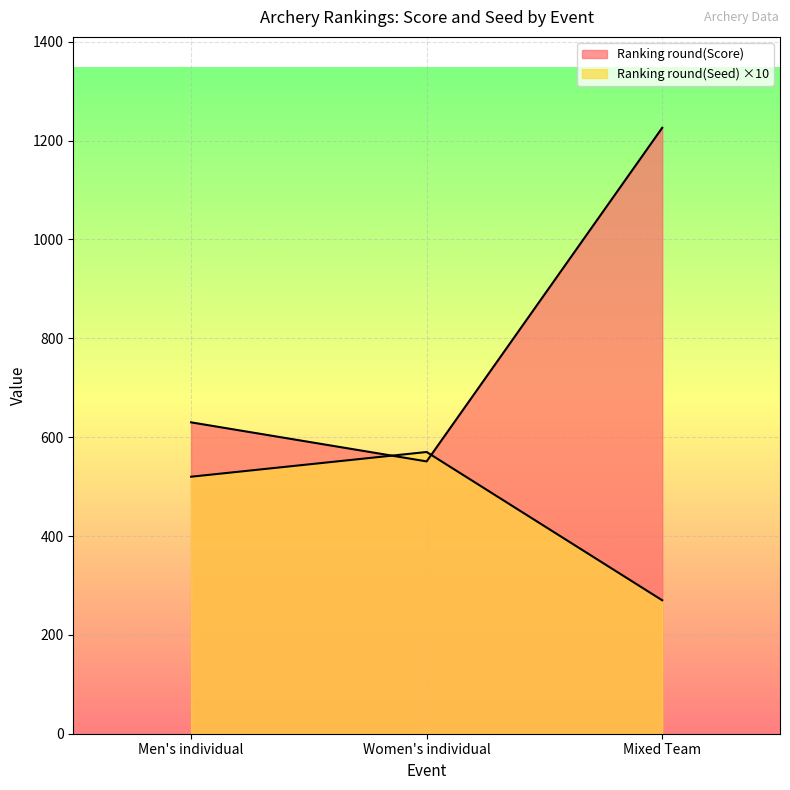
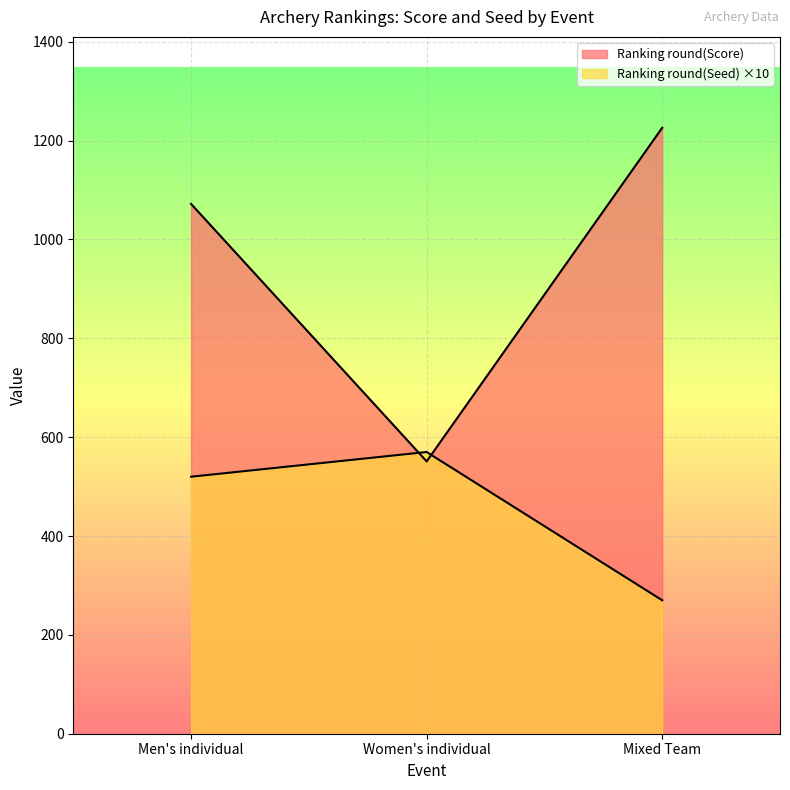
Ranking round(Score), Men's individual: 630 -> 1070
